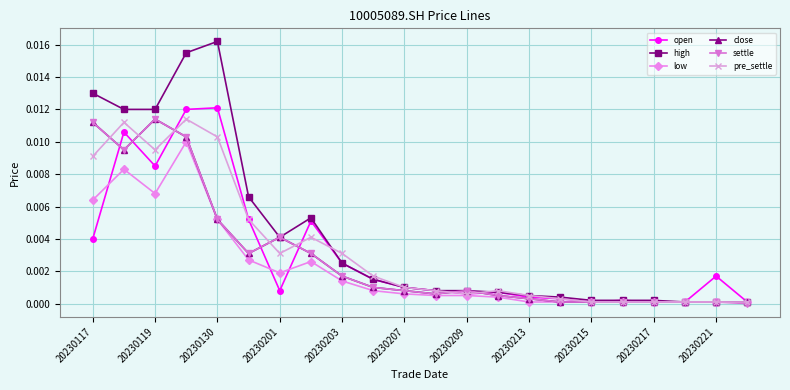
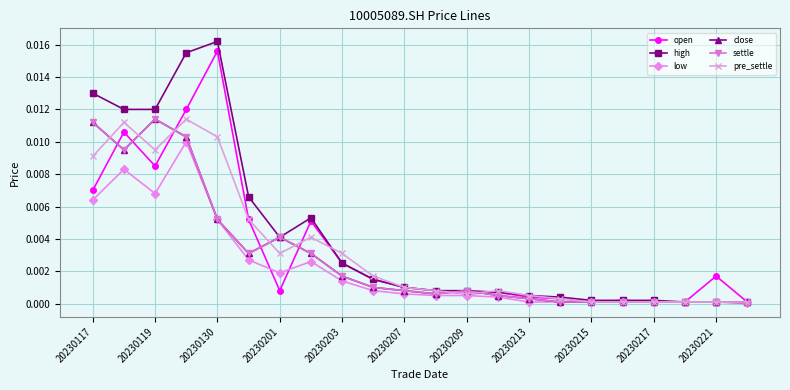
open, 20230117: 0.004 -> 0.007
open, 20230130: 0.0121 -> 0.0156
